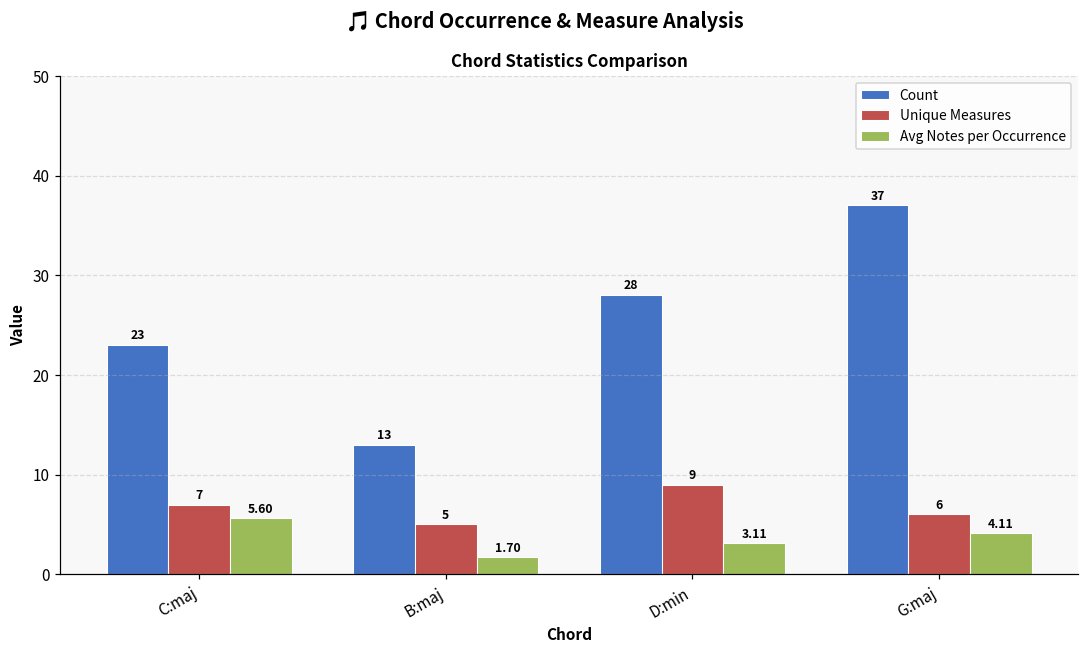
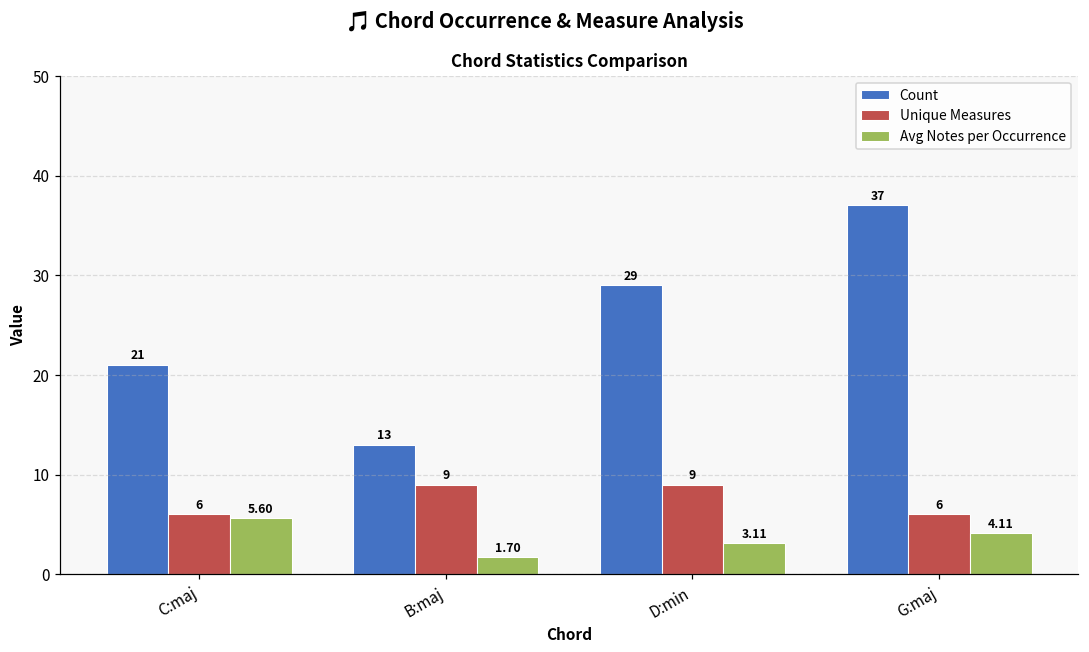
Count, C:maj: 23 -> 21
Unique Measures, C:maj: 7 -> 6
Unique Measures, B:maj: 5 -> 9
Count, D:min: 28 -> 29
